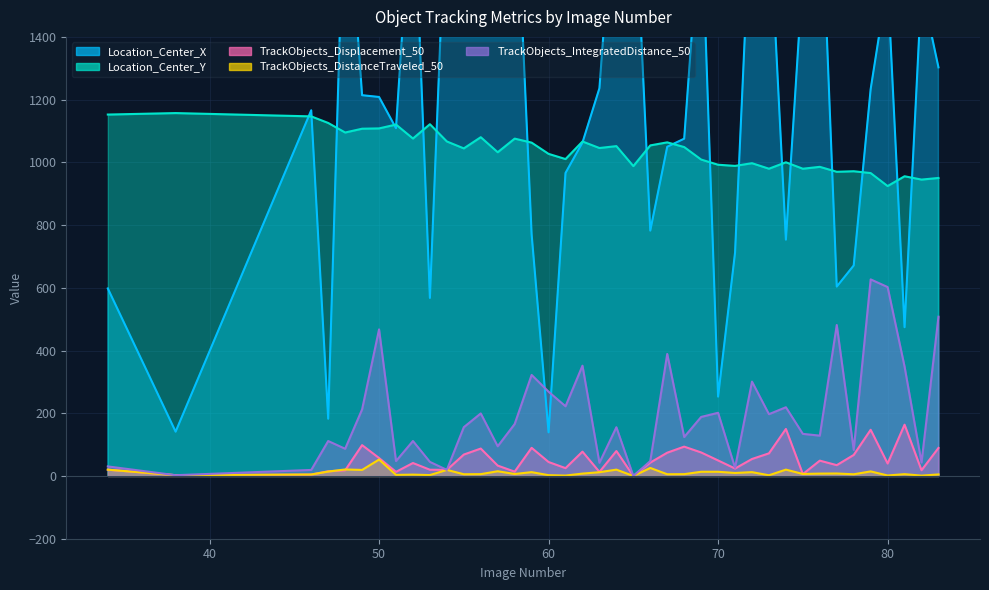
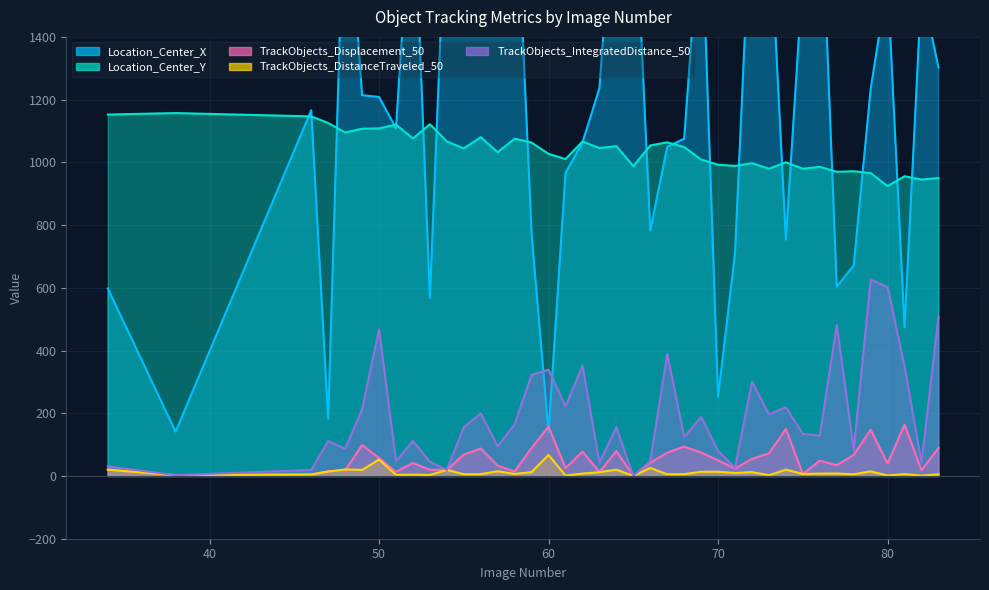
TrackObjects_Displacement_50, 60: 40 -> 160
TrackObjects_DistanceTraveled_50, 60: 0 -> 70
TrackObjects_IntegratedDistance_50, 60: 270 -> 340
TrackObjects_IntegratedDistance_50, 70: 200 -> 80
